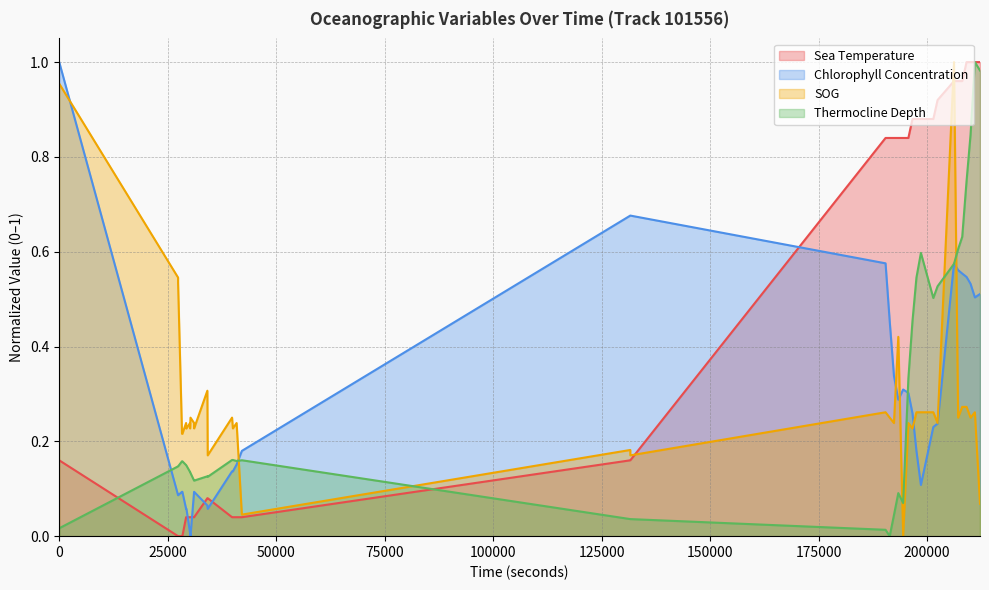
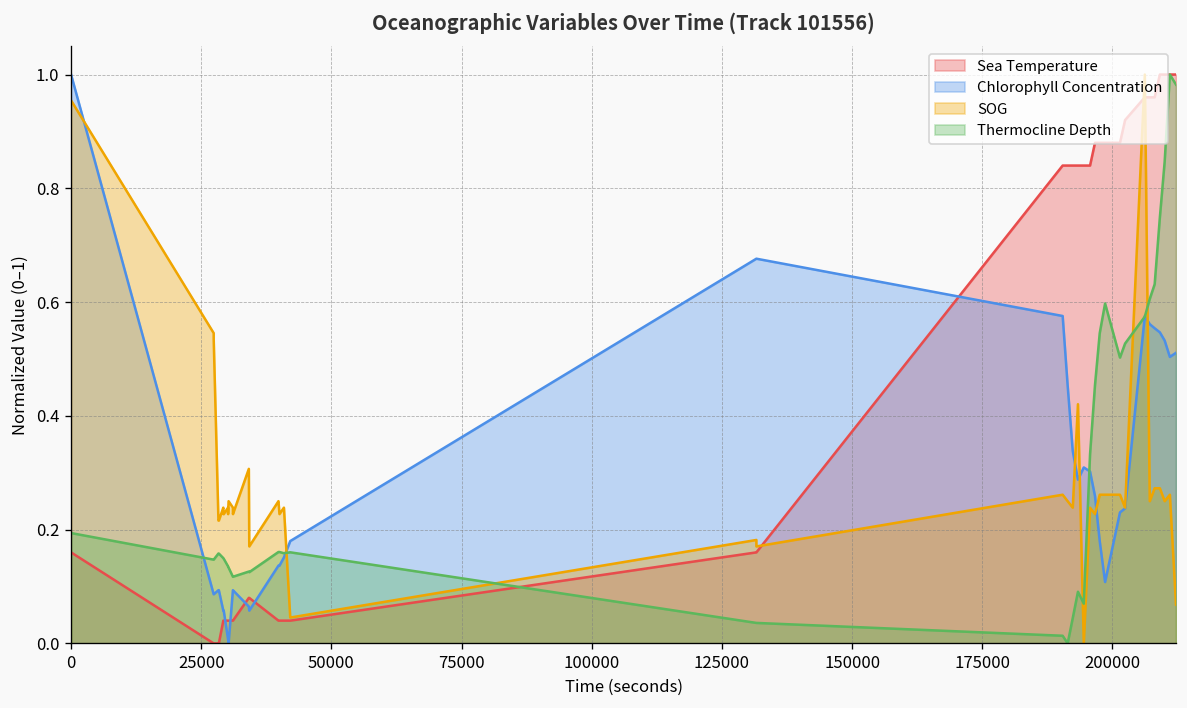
Thermocline Depth, 0: 0.02 -> 0.19
